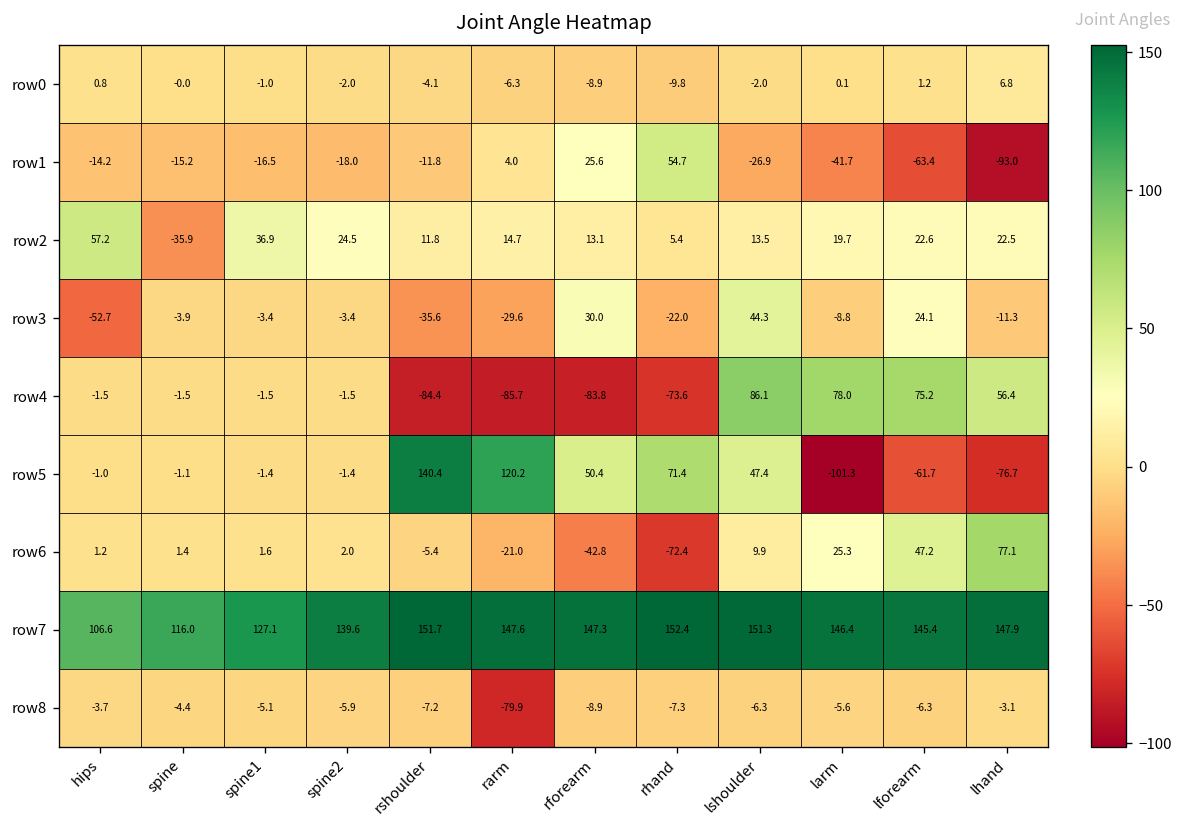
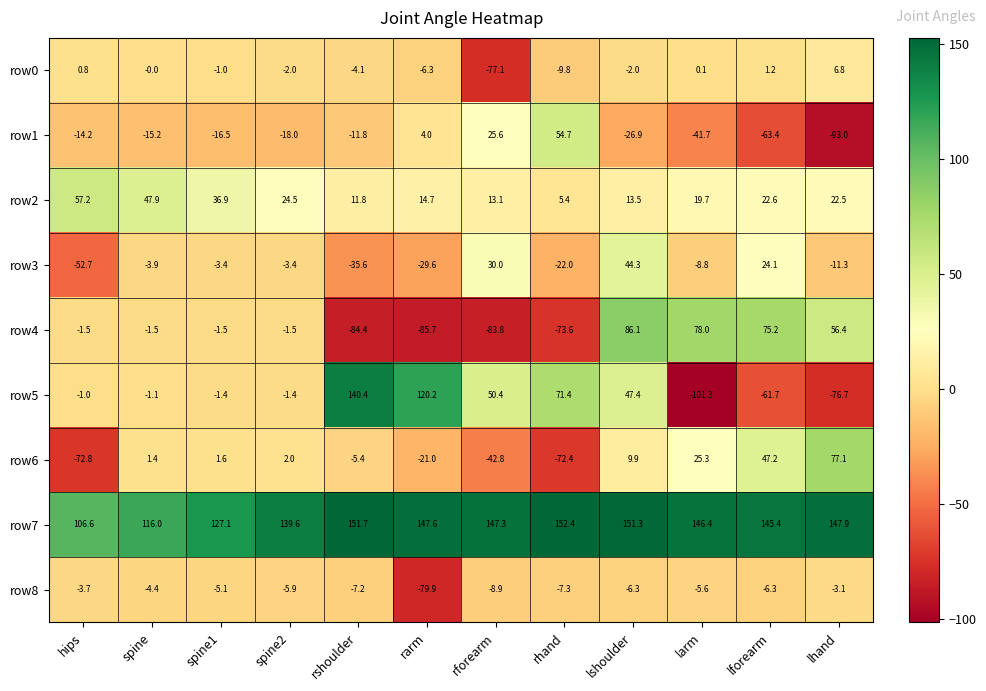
row0, rforearm: -8.9 -> -77.1
row2, spine: -35.9 -> 47.9
row6, hips: 1.2 -> -72.8
